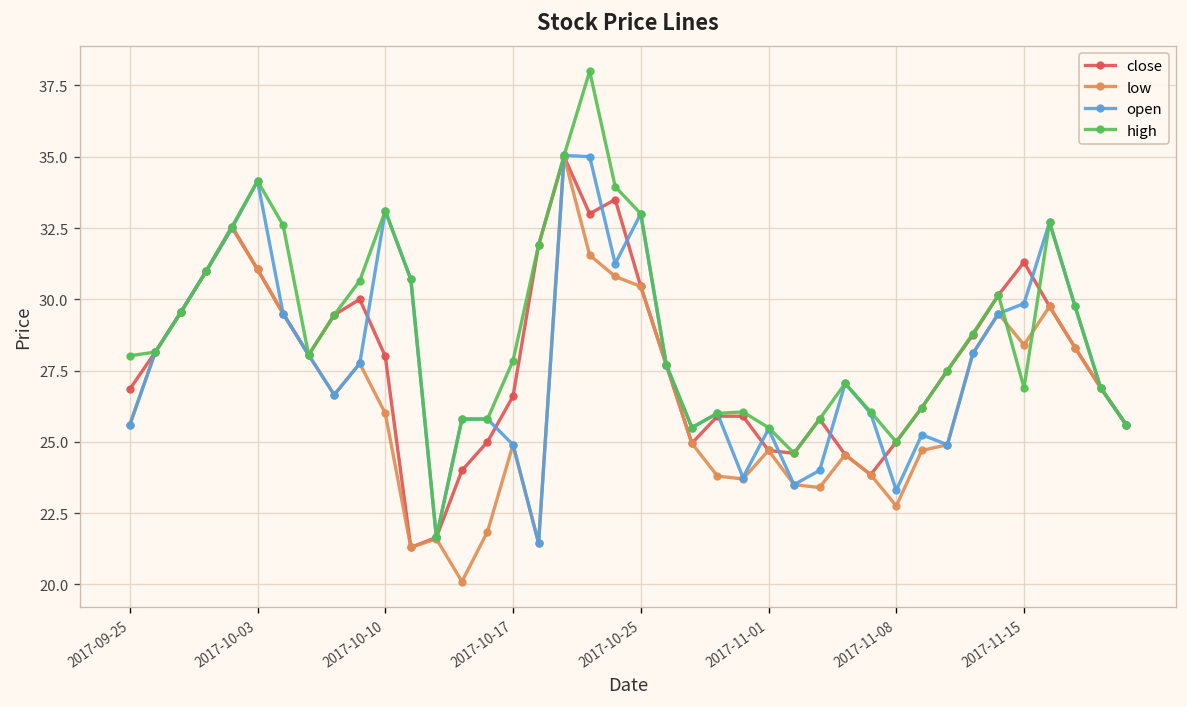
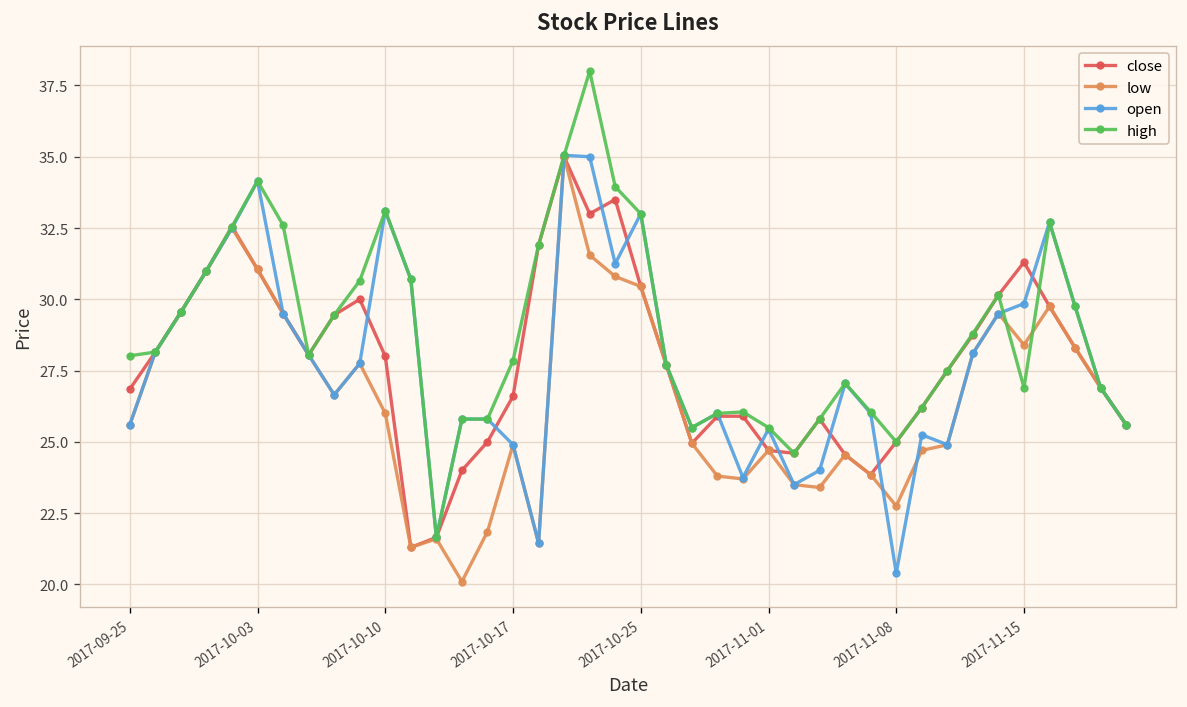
open, 2017-11-08: 23.3 -> 20.4
